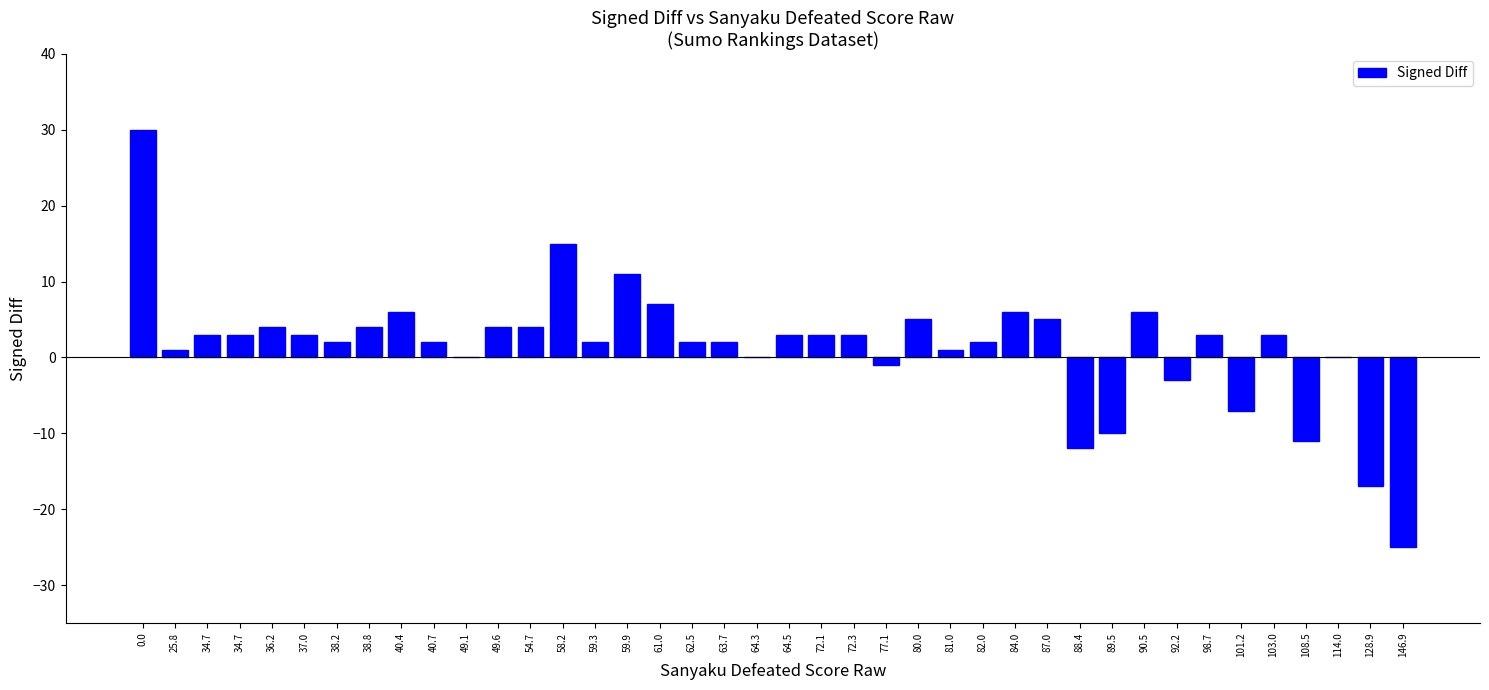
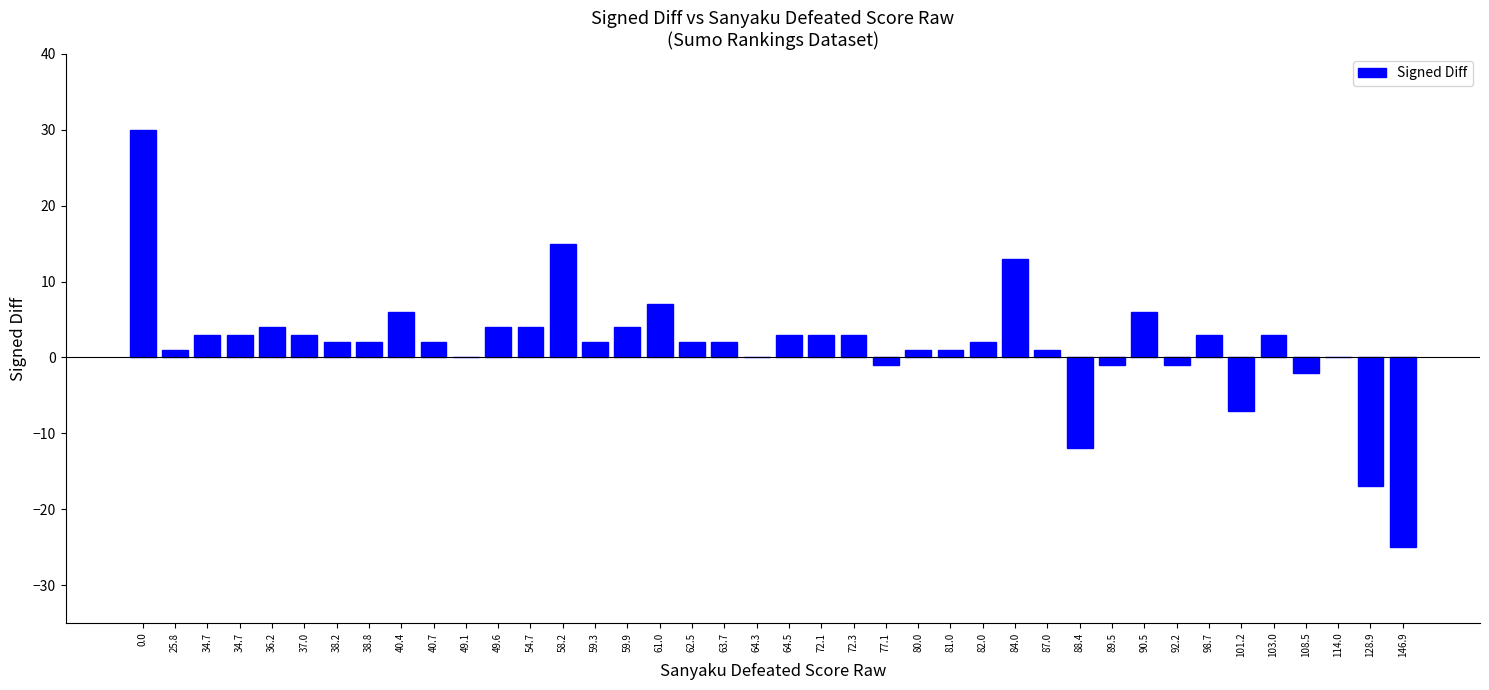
38.8: 4 -> 2
59.9: 11 -> 4
80.0: 5 -> 1
84.0: 6 -> 13
87.0: 5 -> 1
89.5: -10 -> -1
92.2: -3 -> -1
108.5: -11 -> -2
